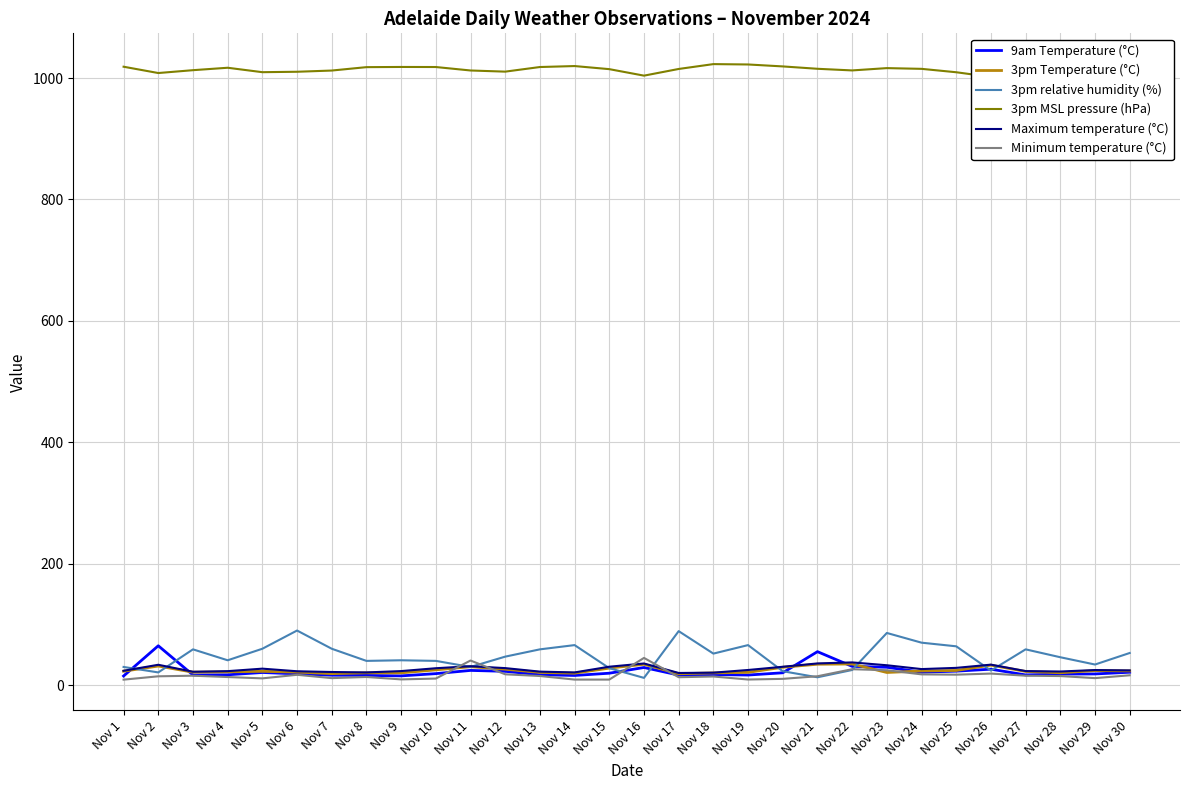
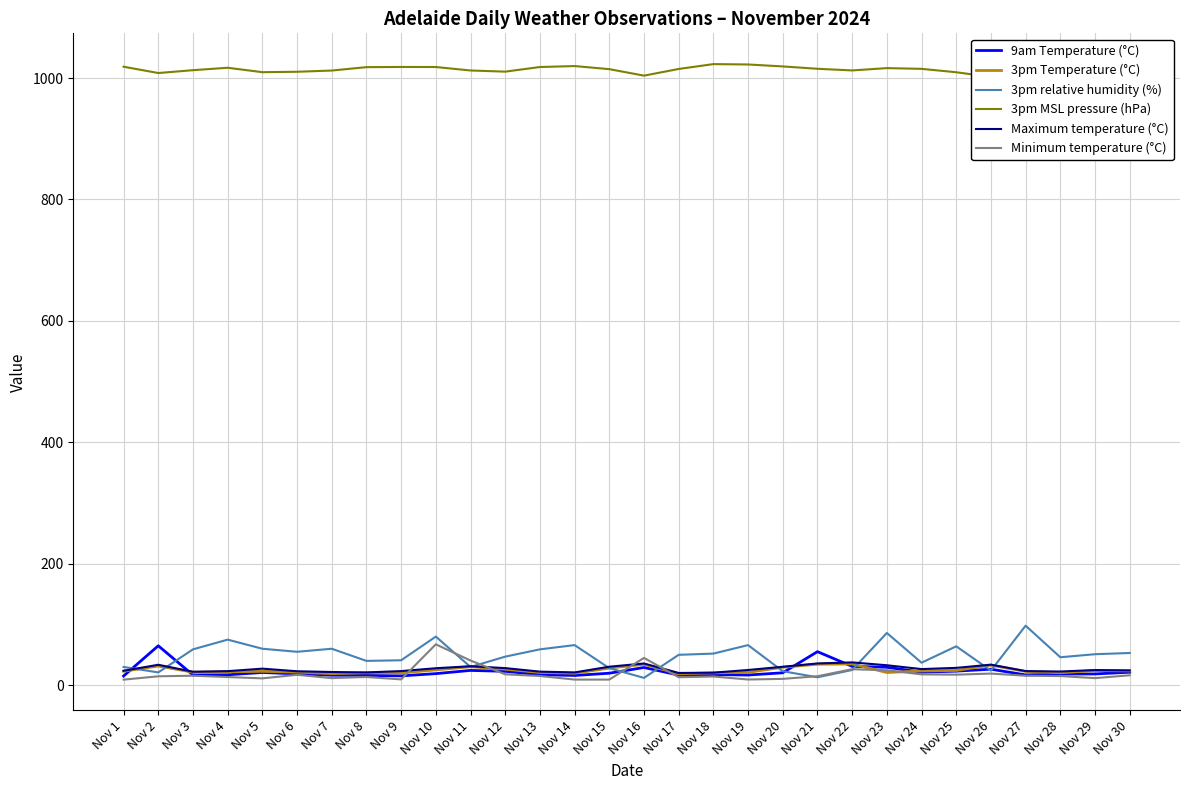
3pm relative humidity (%), Nov 4: 40 -> 80
3pm relative humidity (%), Nov 6: 90 -> 60
3pm relative humidity (%), Nov 10: 40 -> 80
Minimum temperature (°C), Nov 10: 10 -> 70
3pm relative humidity (%), Nov 17: 90 -> 50
3pm relative humidity (%), Nov 24: 70 -> 40
3pm relative humidity (%), Nov 27: 60 -> 100
3pm relative humidity (%), Nov 29: 30 -> 50
